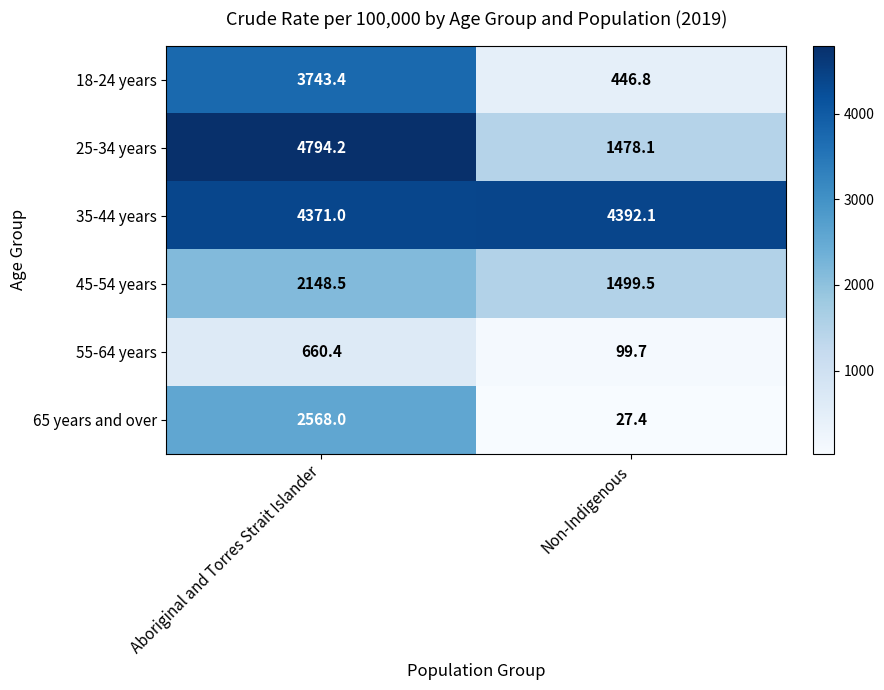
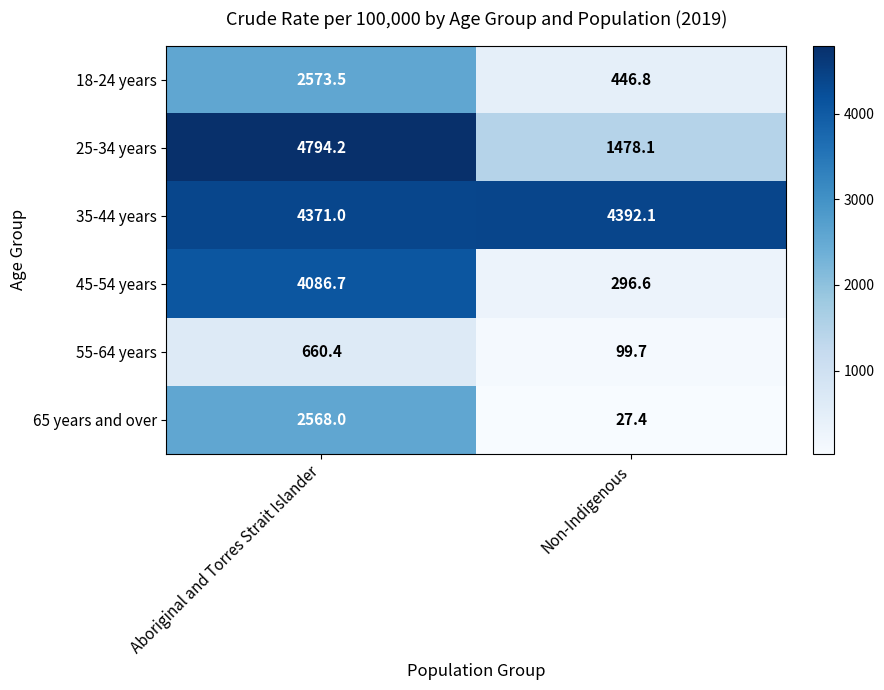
18-24 years, Aboriginal and Torres Strait Islander: 3743.4 -> 2573.5
45-54 years, Aboriginal and Torres Strait Islander: 2148.5 -> 4086.7
45-54 years, Non-Indigenous: 1499.5 -> 296.6
